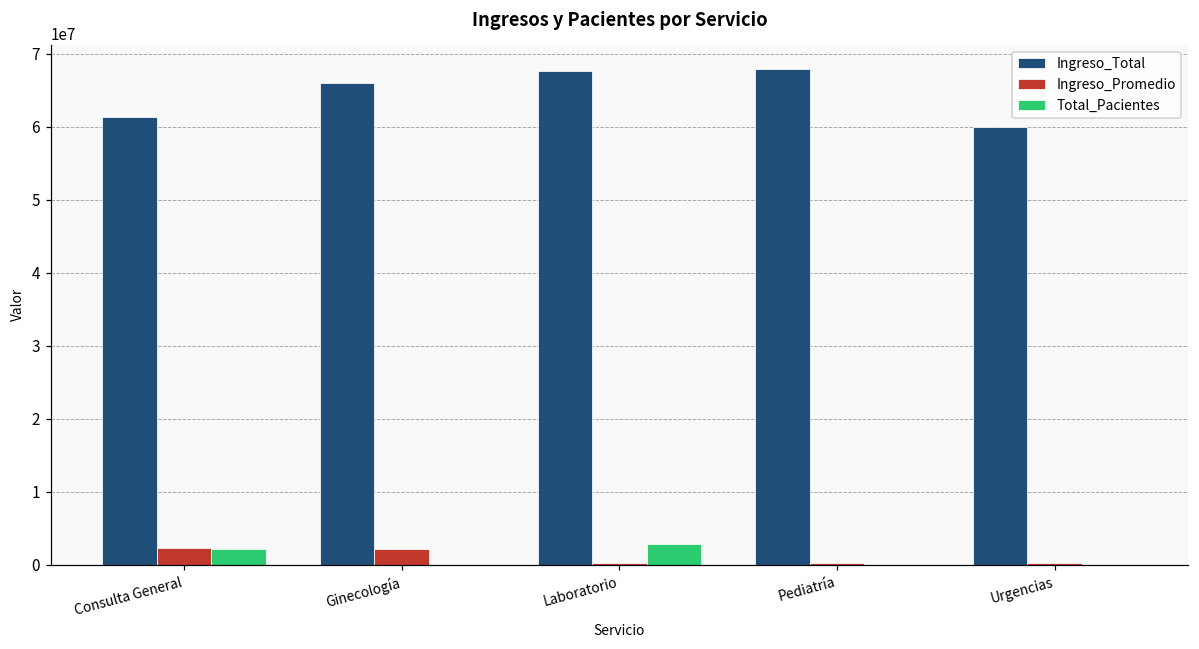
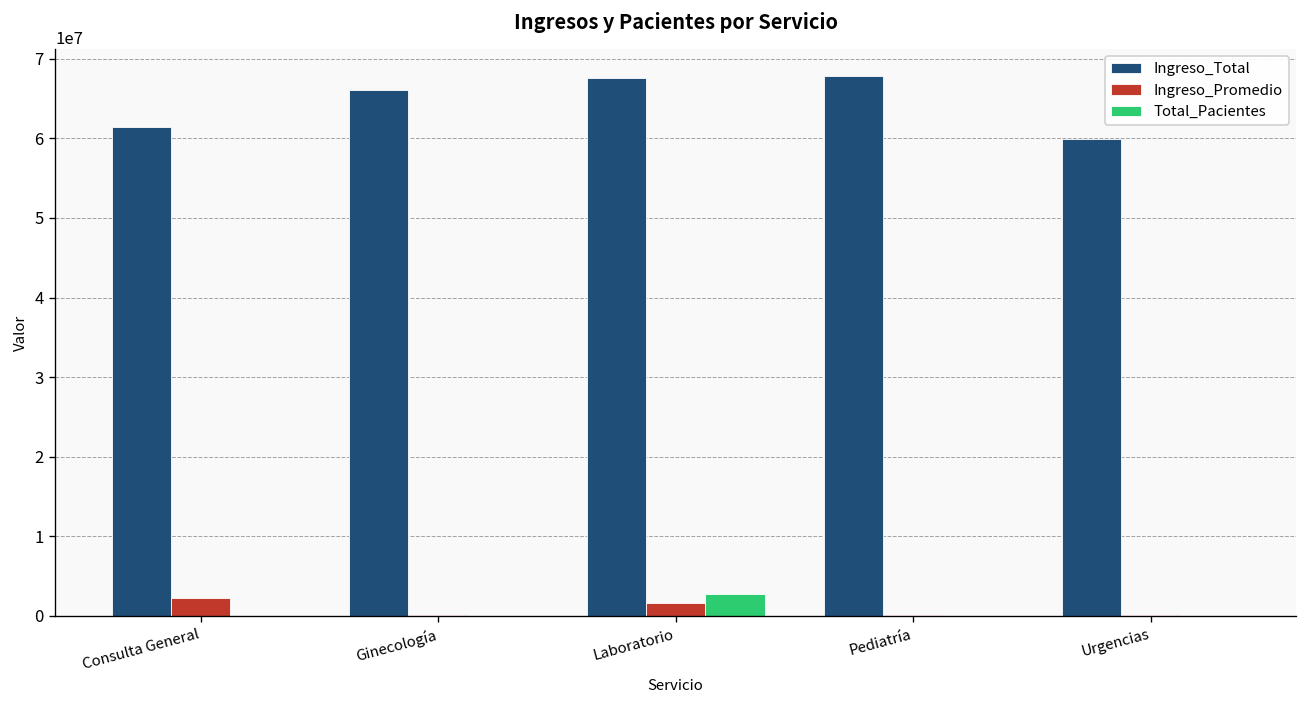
Total_Pacientes, Consulta General: 2000000 -> 0
Ingreso_Promedio, Ginecología: 2000000 -> 0
Ingreso_Promedio, Laboratorio: 0 -> 2000000
